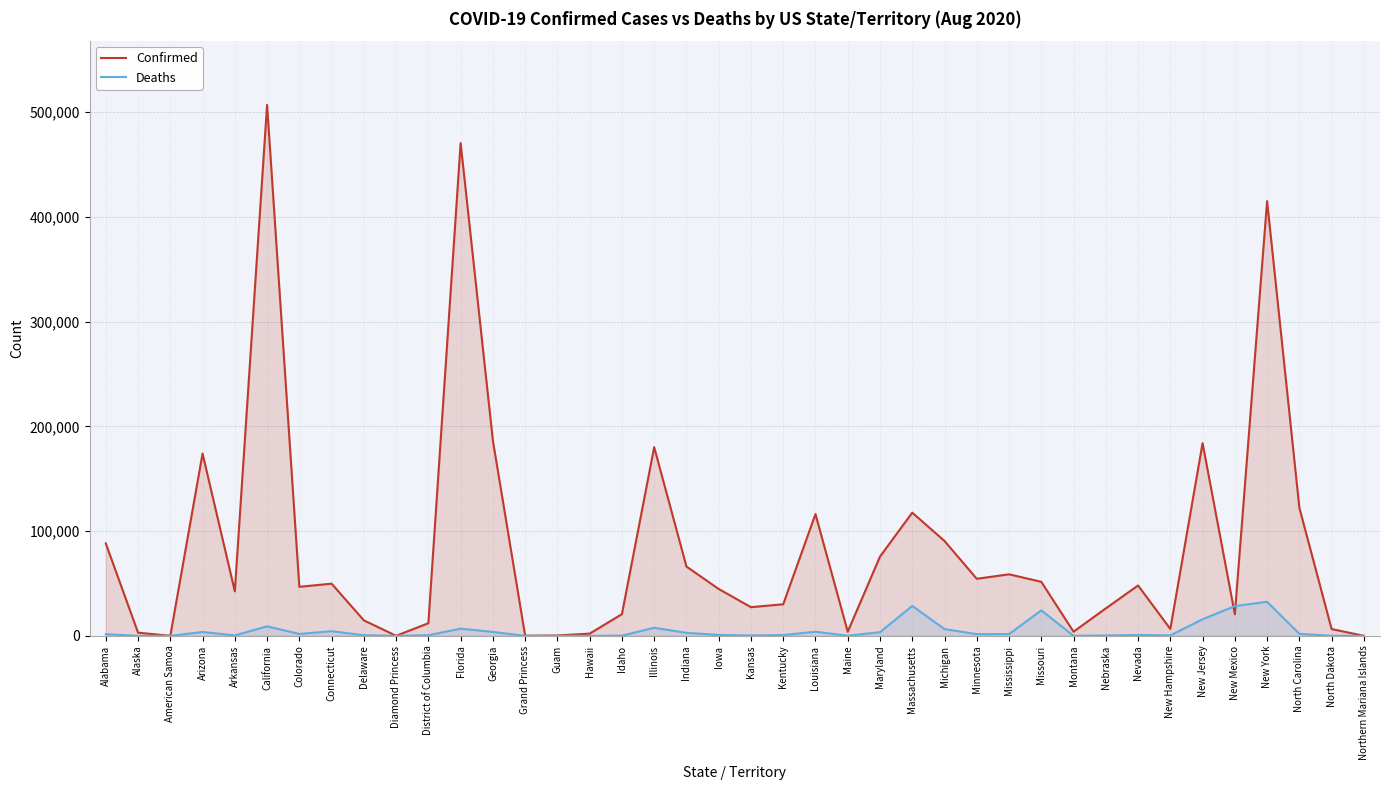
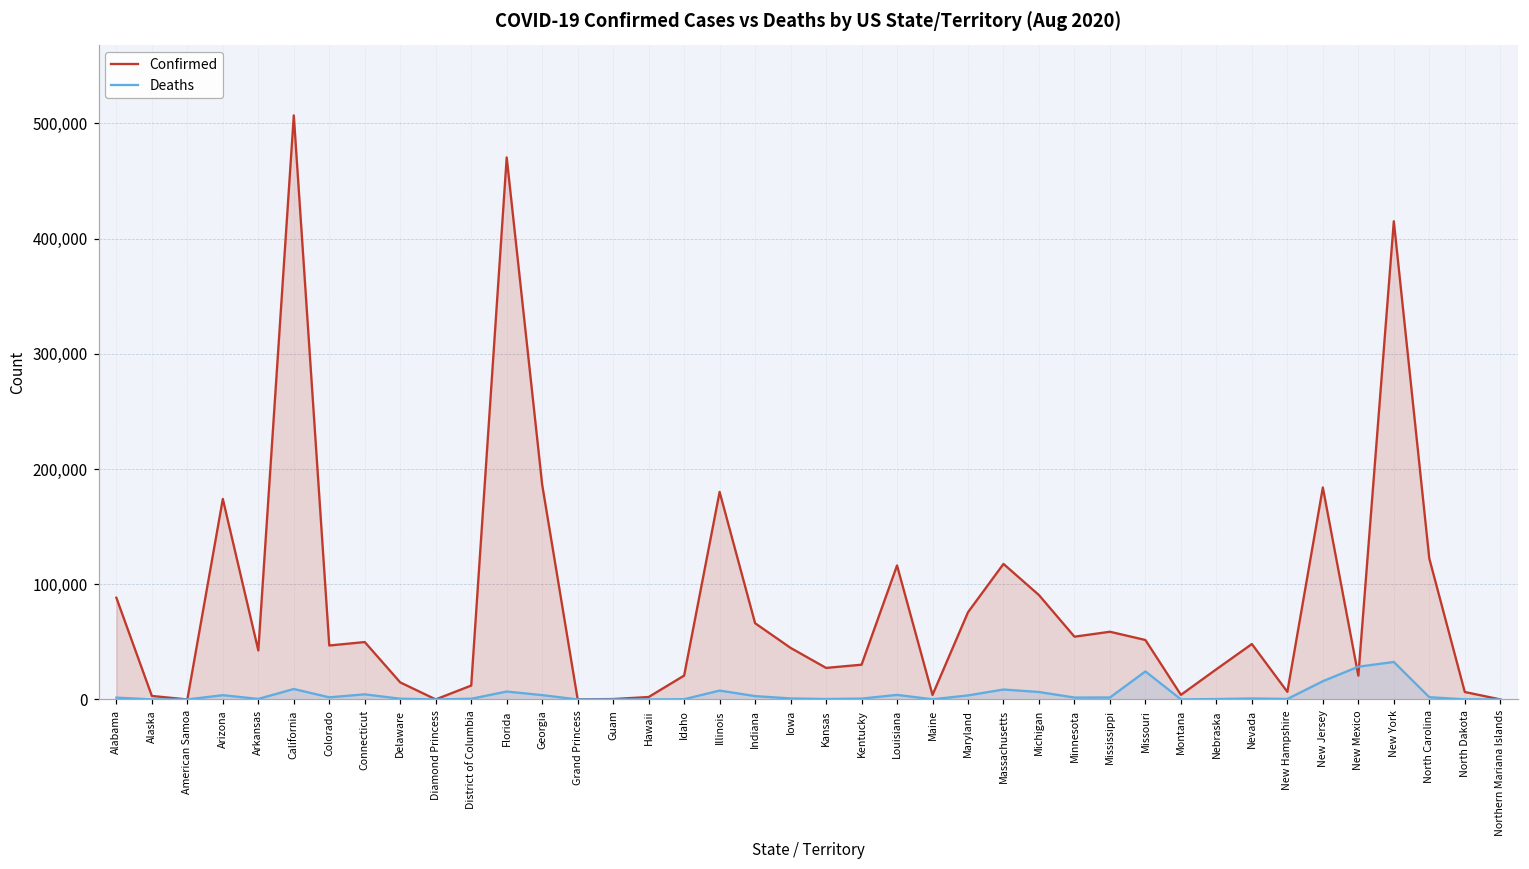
Deaths, Massachusetts: 29,000 -> 9,000
